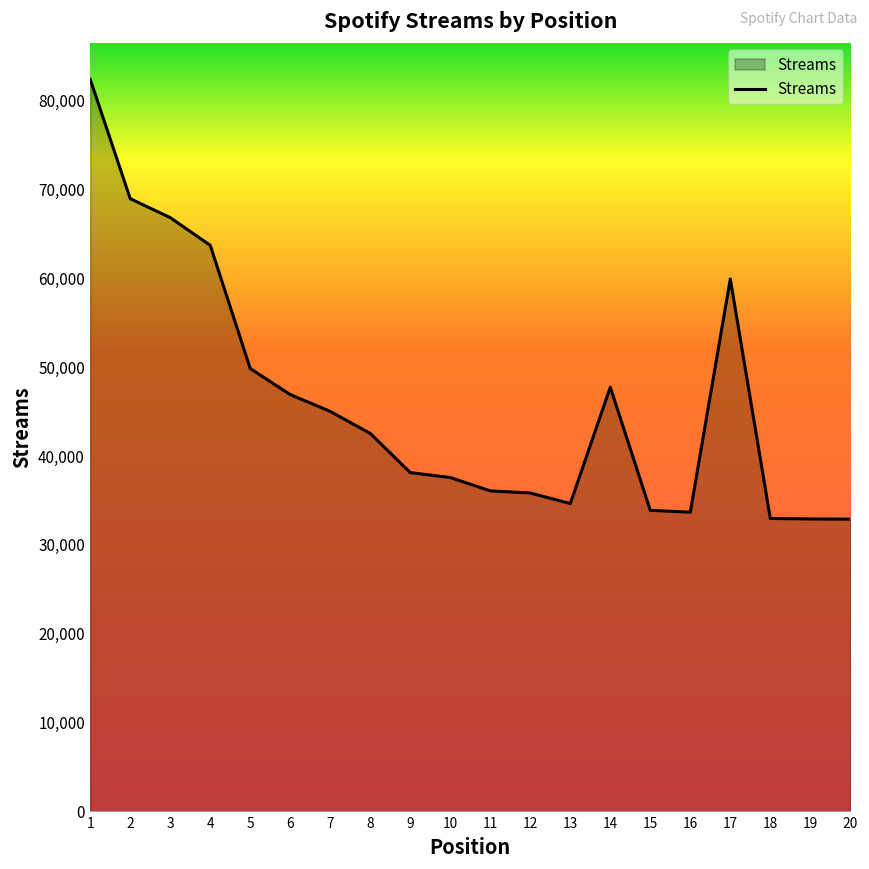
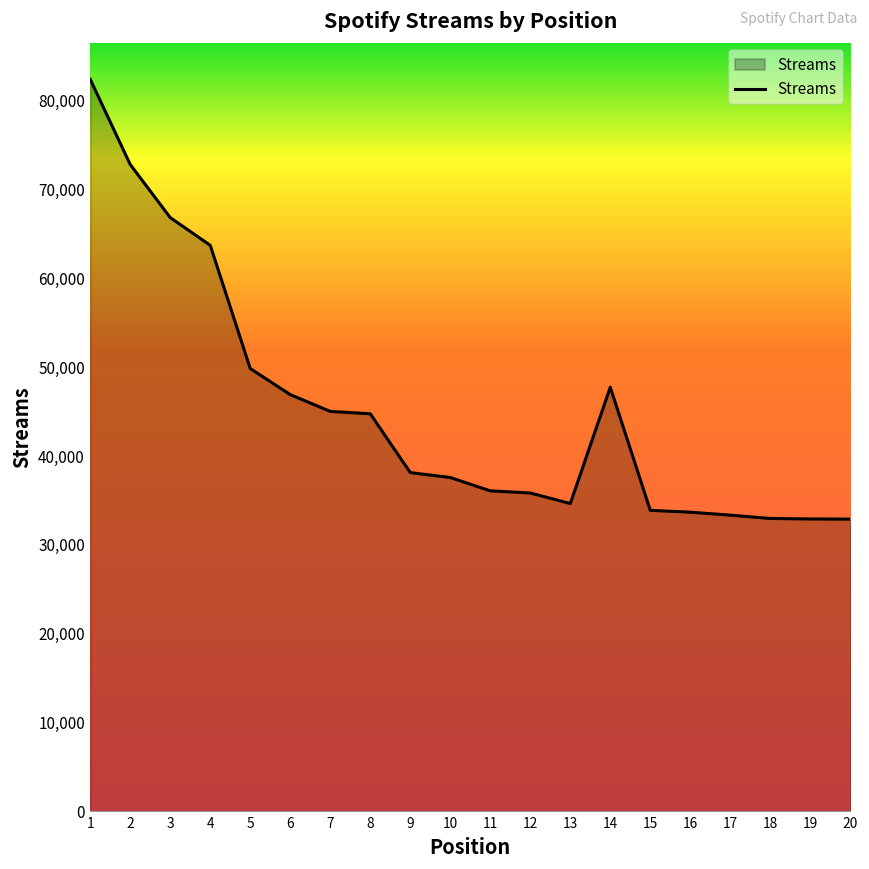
2: 69,000 -> 73,000
8: 43,000 -> 45,000
17: 60,000 -> 33,000
